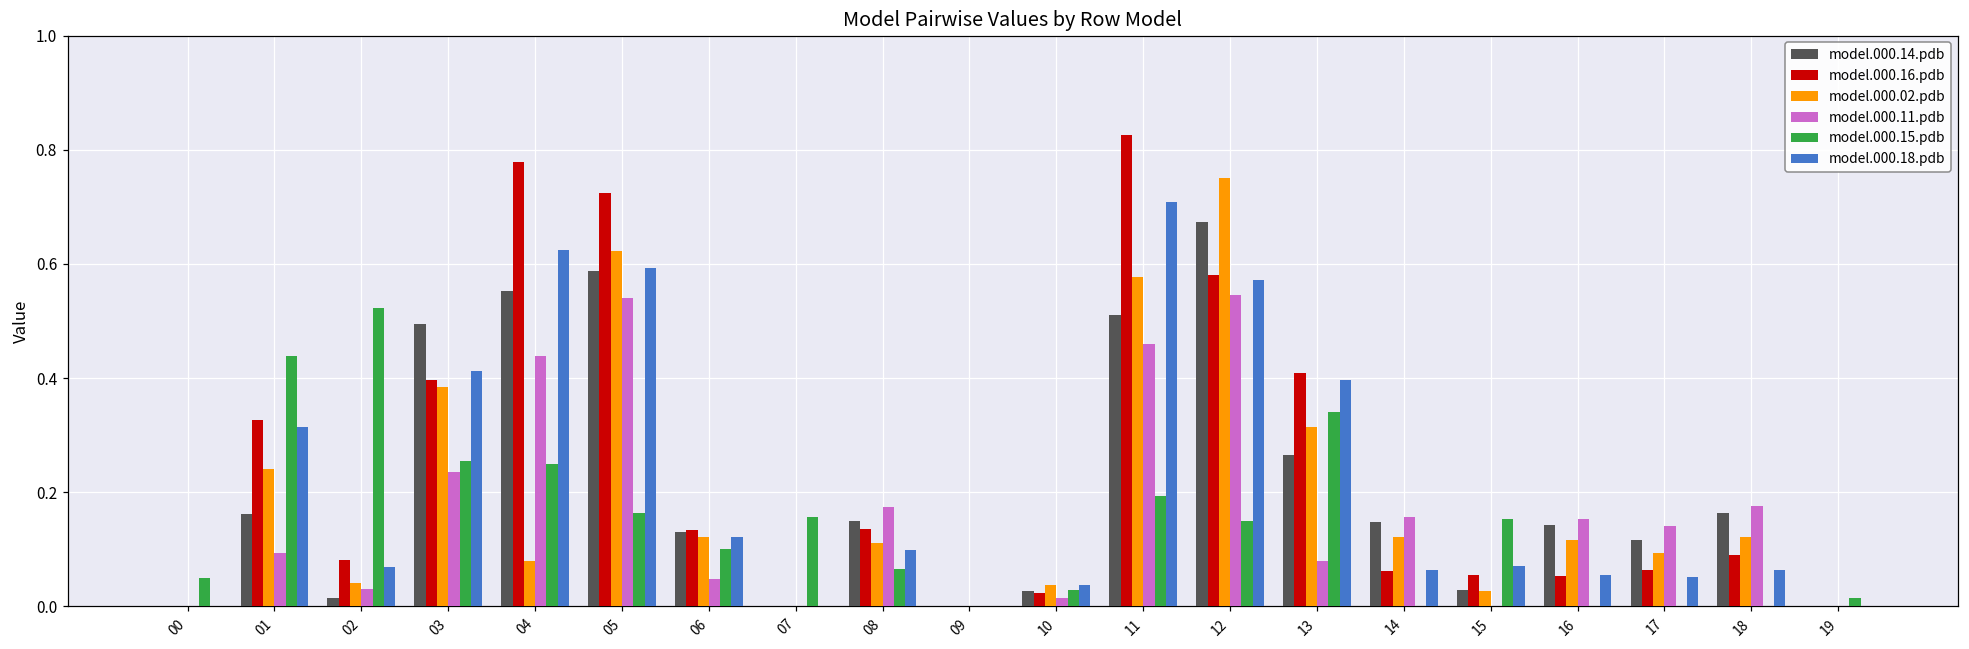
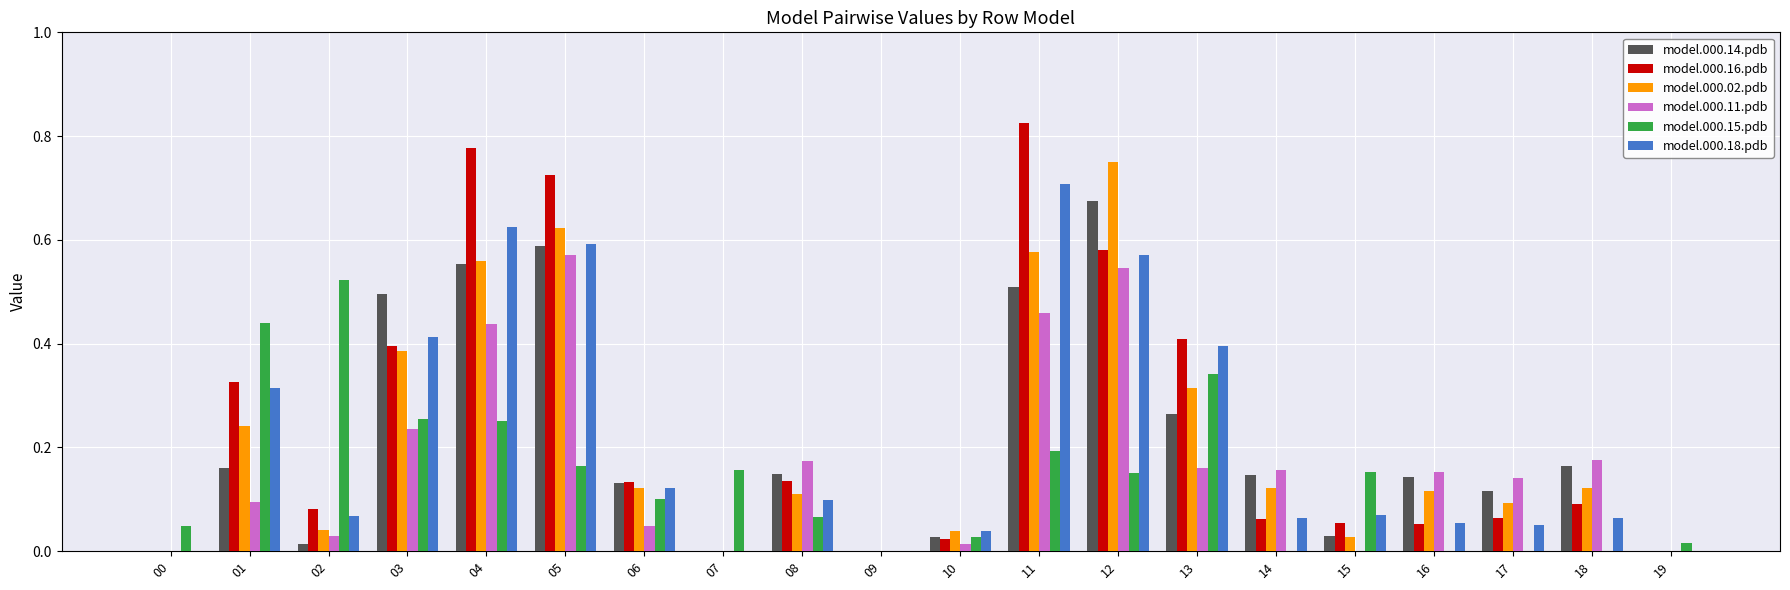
model.000.02.pdb, 04: 0.08 -> 0.56
model.000.11.pdb, 05: 0.54 -> 0.57
model.000.11.pdb, 13: 0.08 -> 0.16
